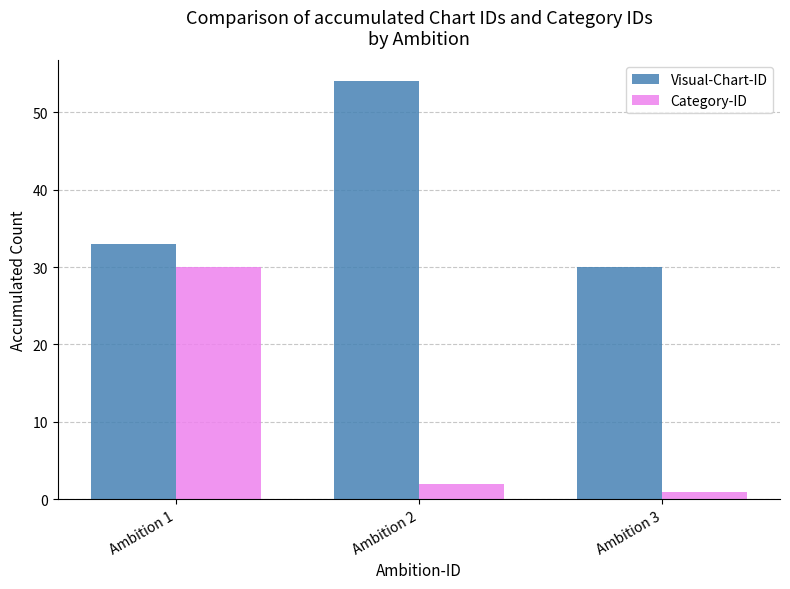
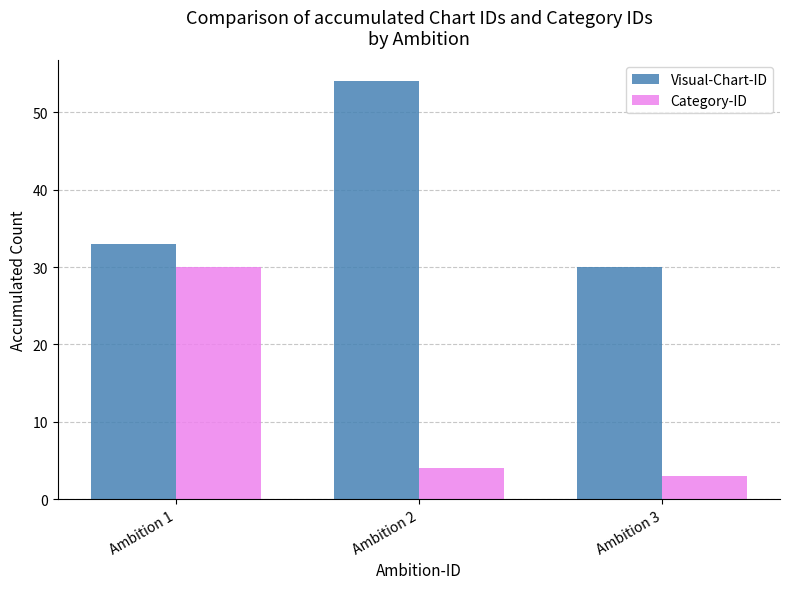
Category-ID, Ambition 2: 2 -> 4
Category-ID, Ambition 3: 1 -> 3
